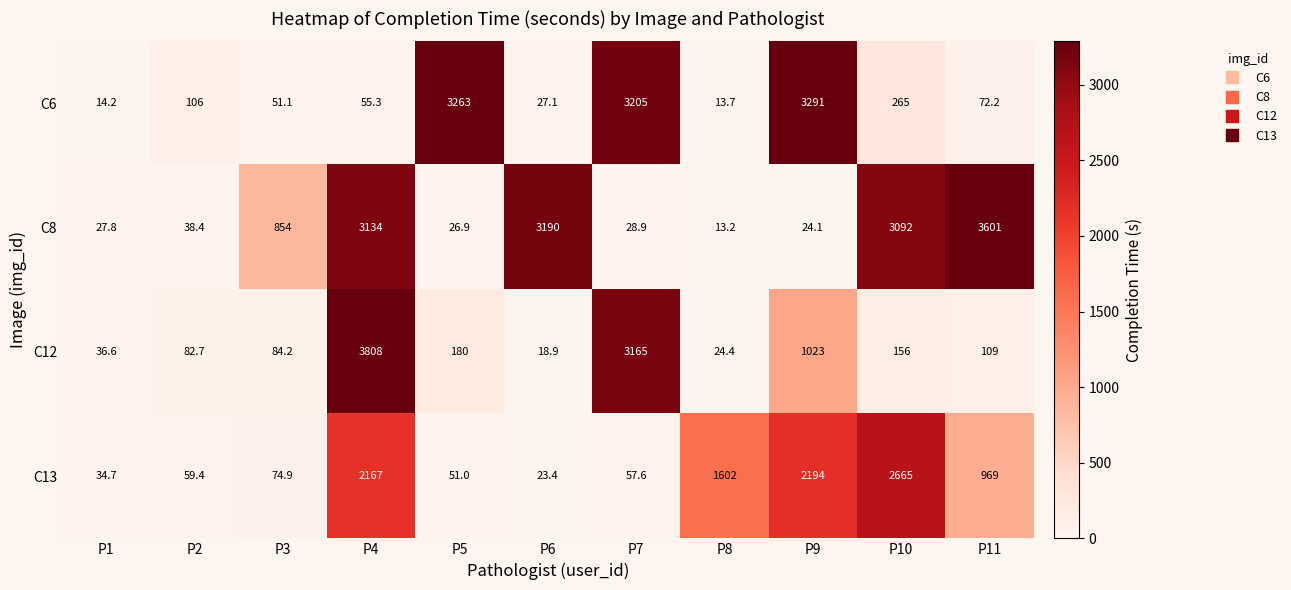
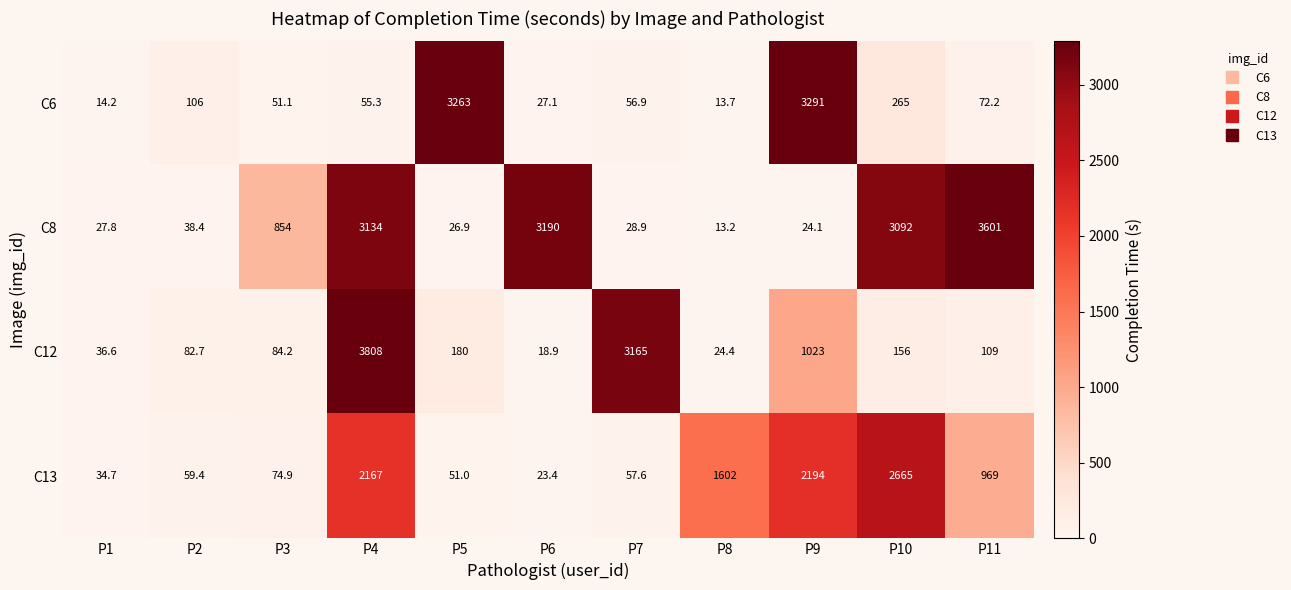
C6, P7: 3205 -> 56.9
